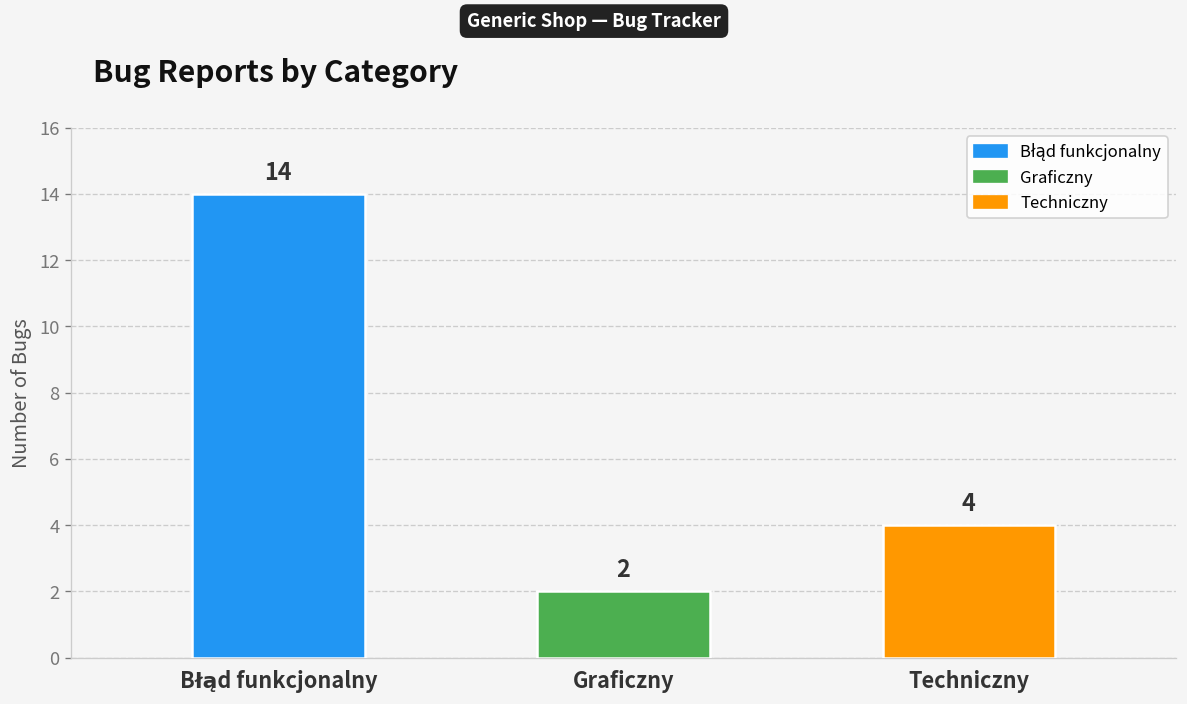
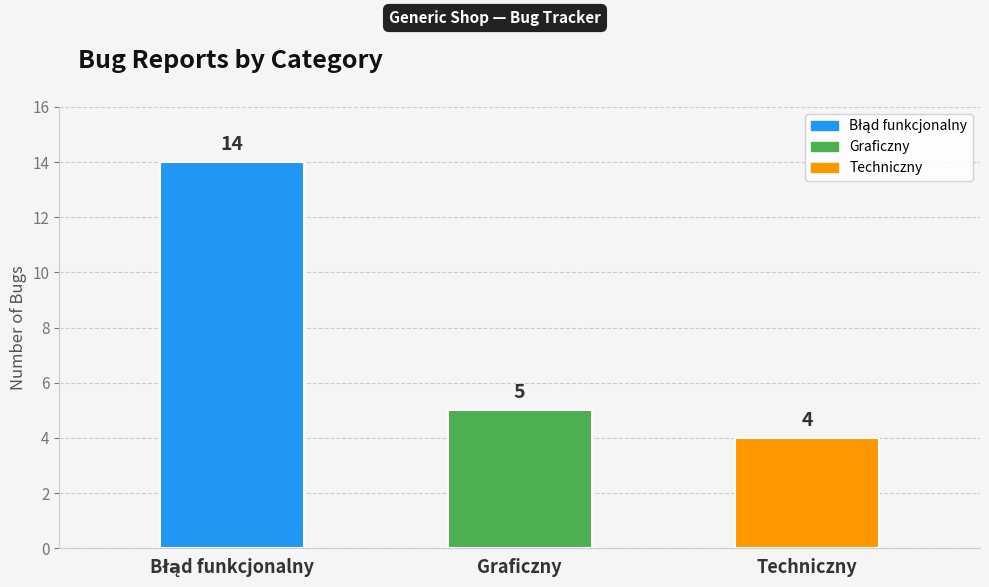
Graficzny: 2 -> 5
